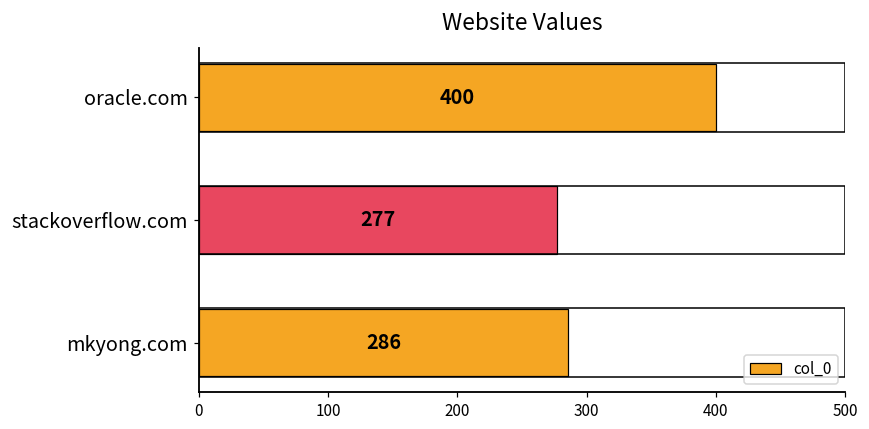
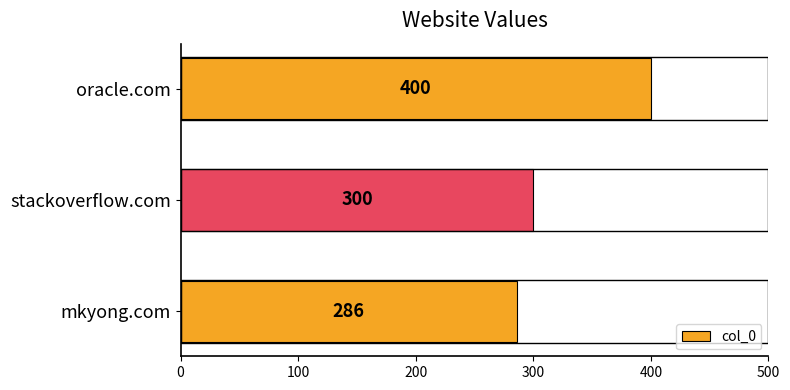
stackoverflow.com: 277 -> 300
